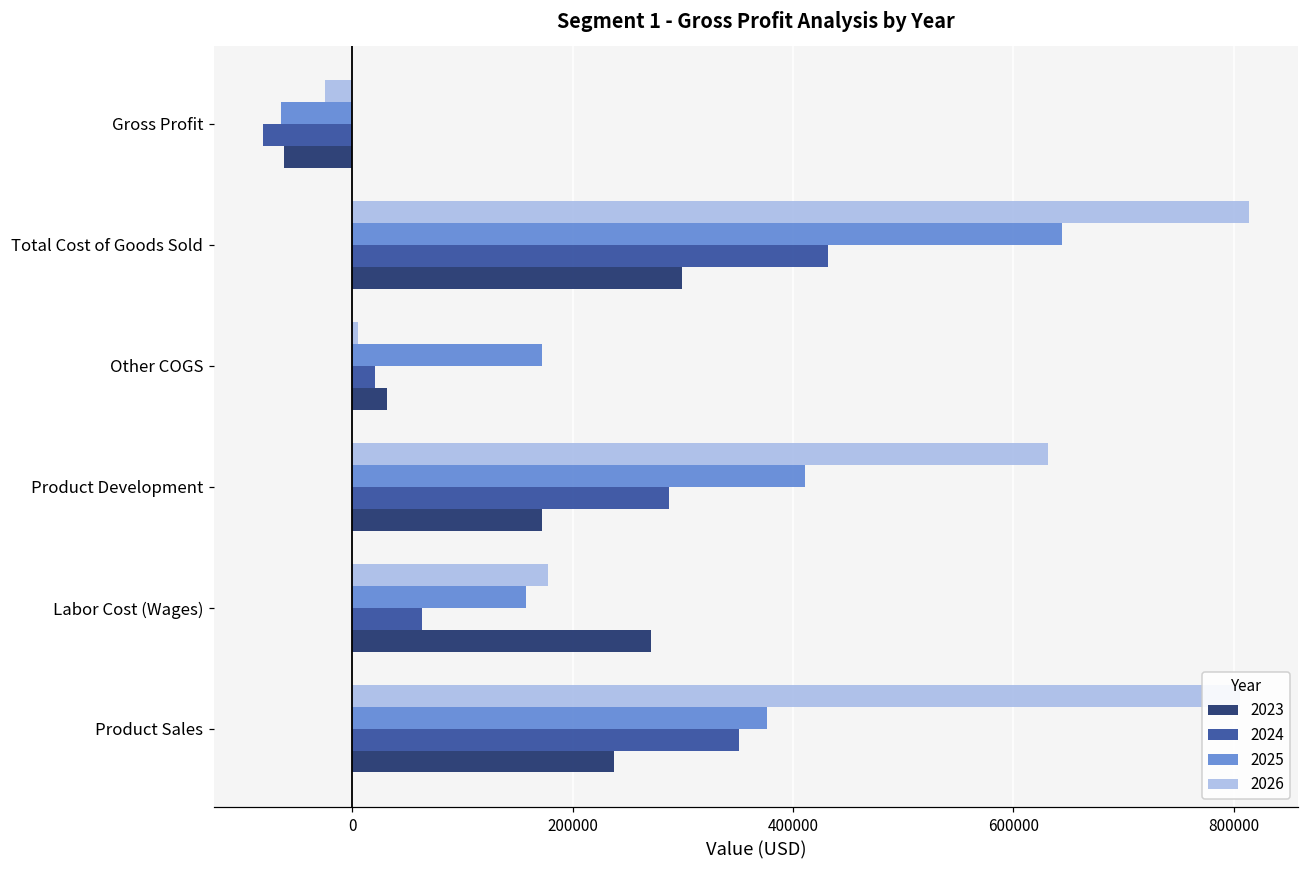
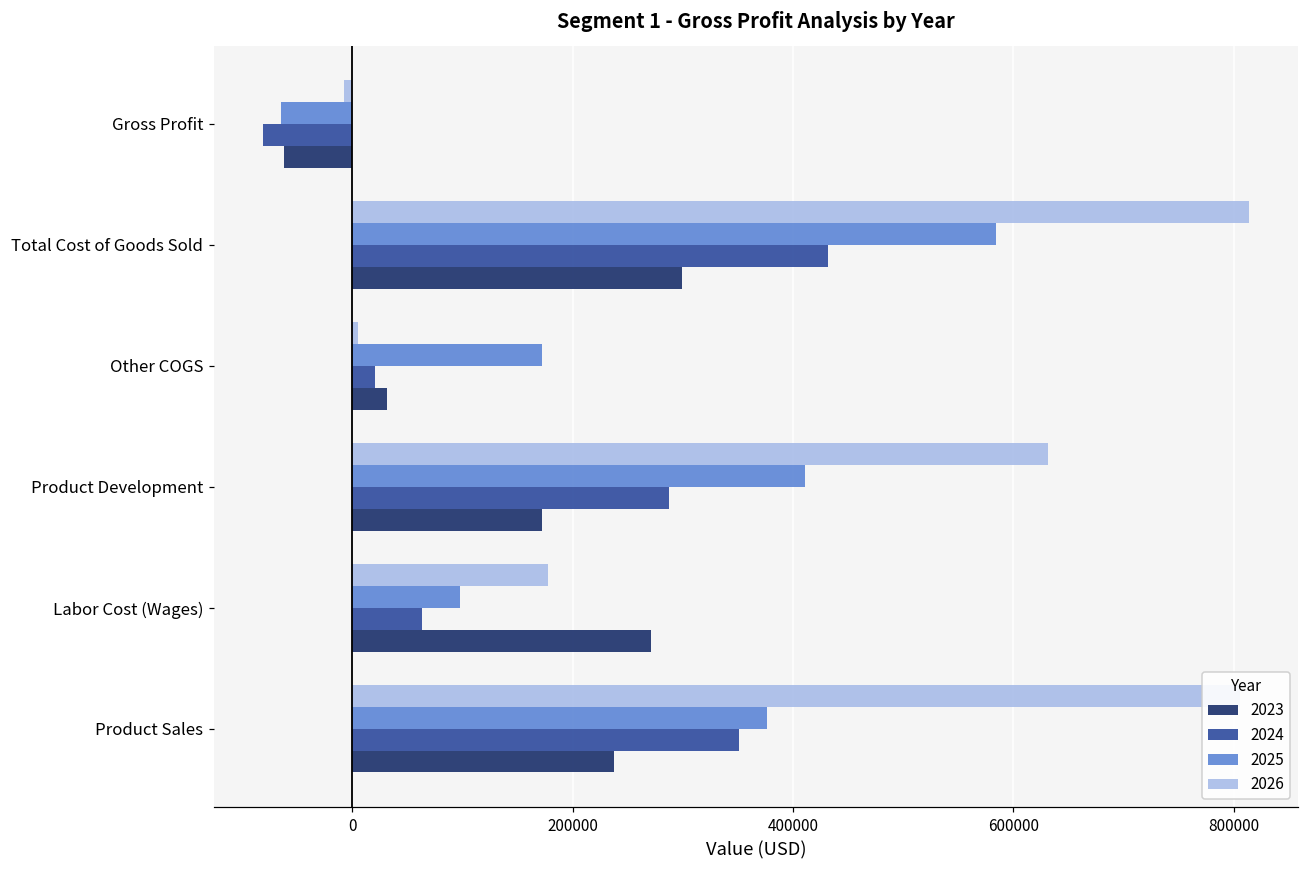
2026, Gross Profit: -25000 -> -8000
2025, Total Cost of Goods Sold: 644000 -> 584000
2025, Labor Cost (Wages): 158000 -> 98000
